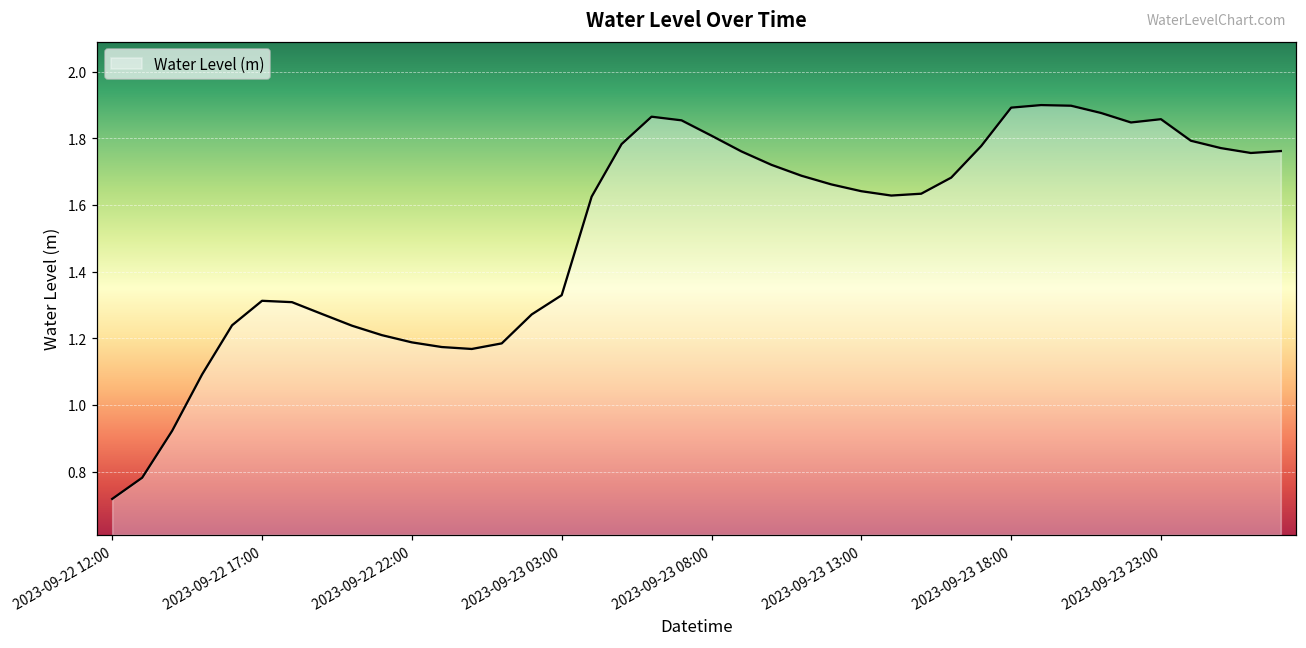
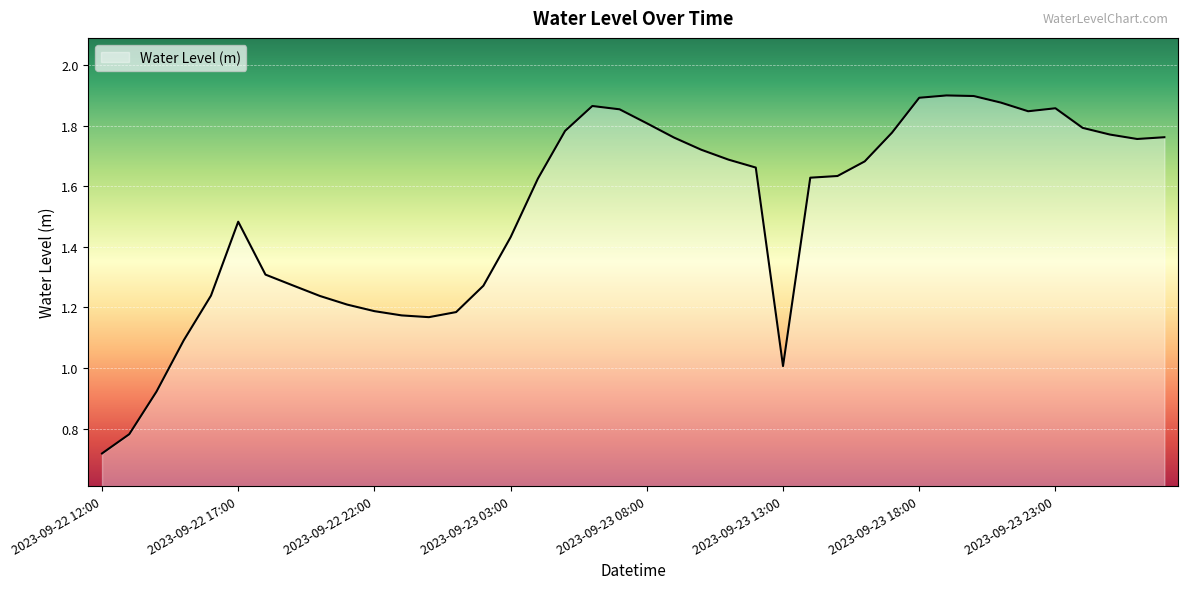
2023-09-22 17:00: 1.31 -> 1.48
2023-09-23 03:00: 1.33 -> 1.43
2023-09-23 13:00: 1.64 -> 1.01
